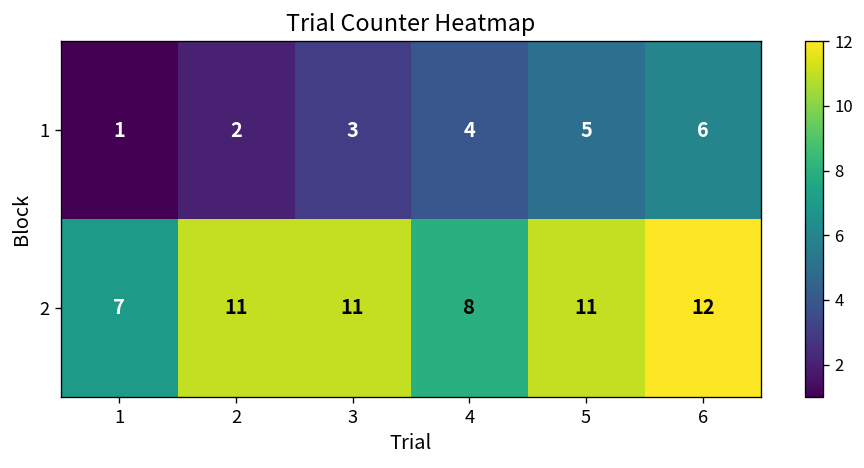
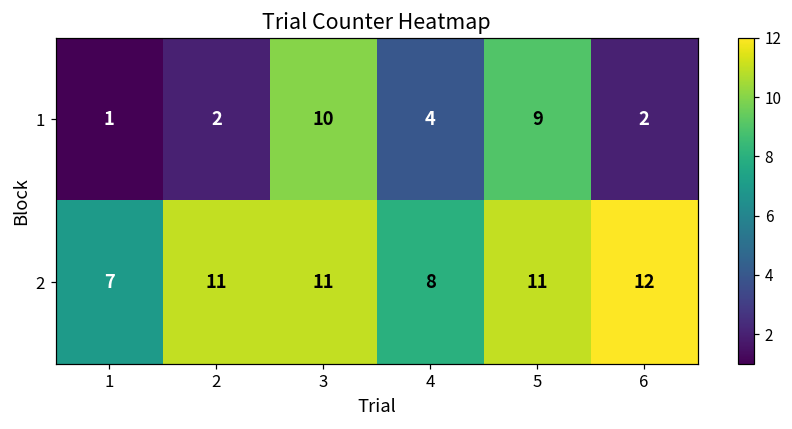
1, 3: 3 -> 10
1, 5: 5 -> 9
1, 6: 6 -> 2
